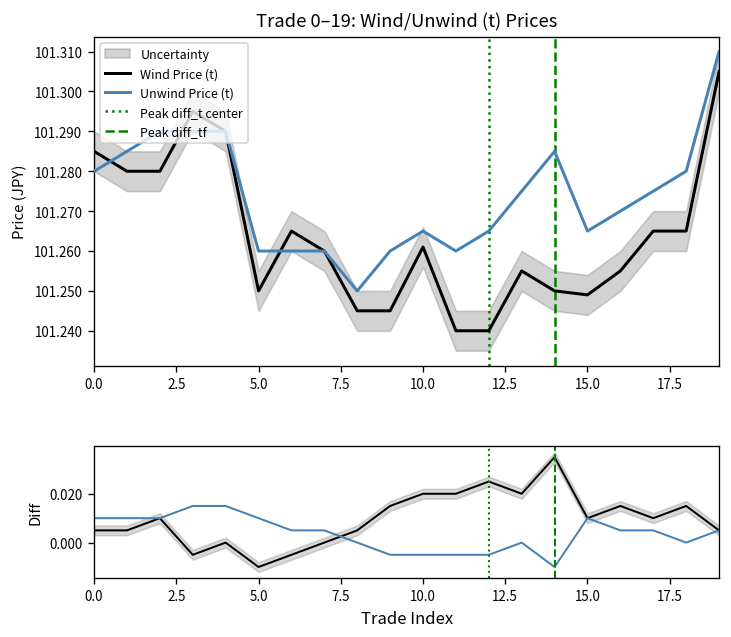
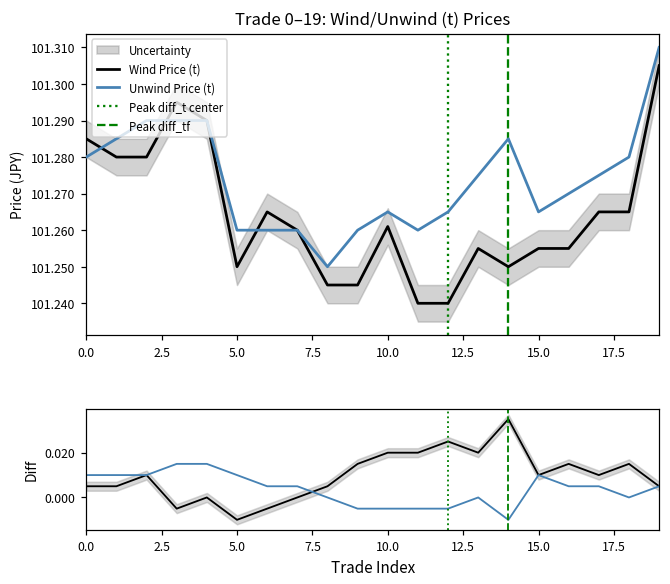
Trade 0–19: Wind/Unwind (t) Prices, Wind Price (t), 15.0: 101.249 -> 101.255
